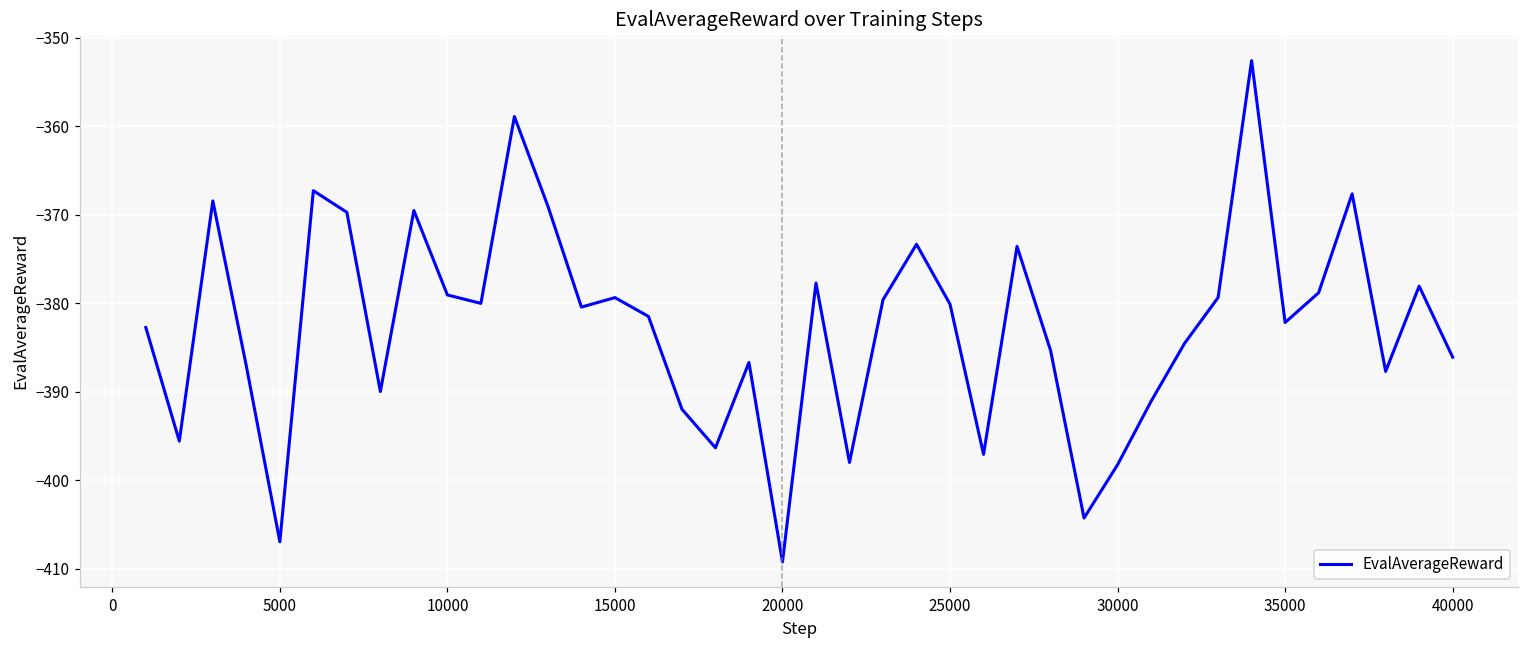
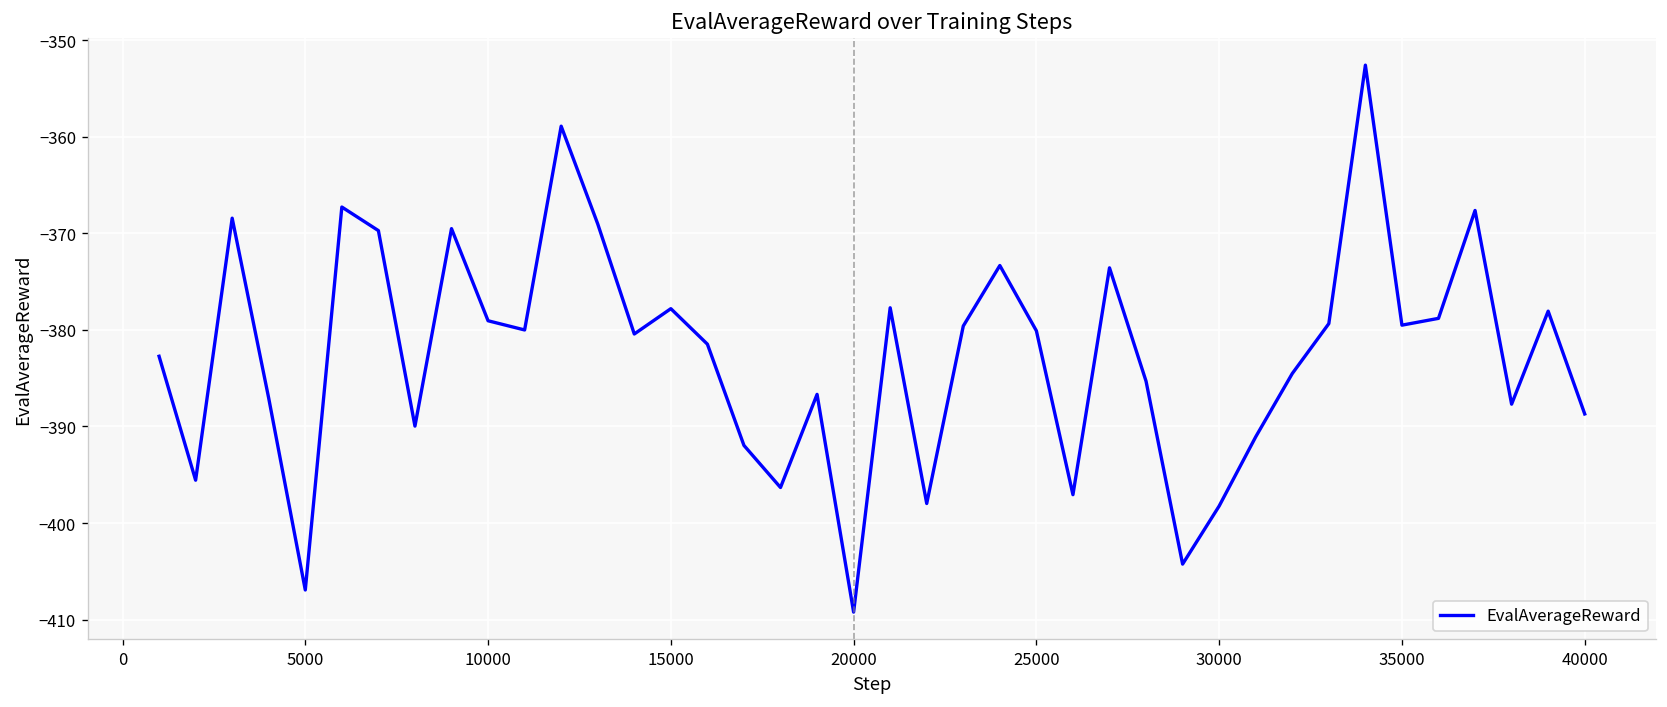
15000: -379 -> -378
35000: -382 -> -380
40000: -386 -> -389
